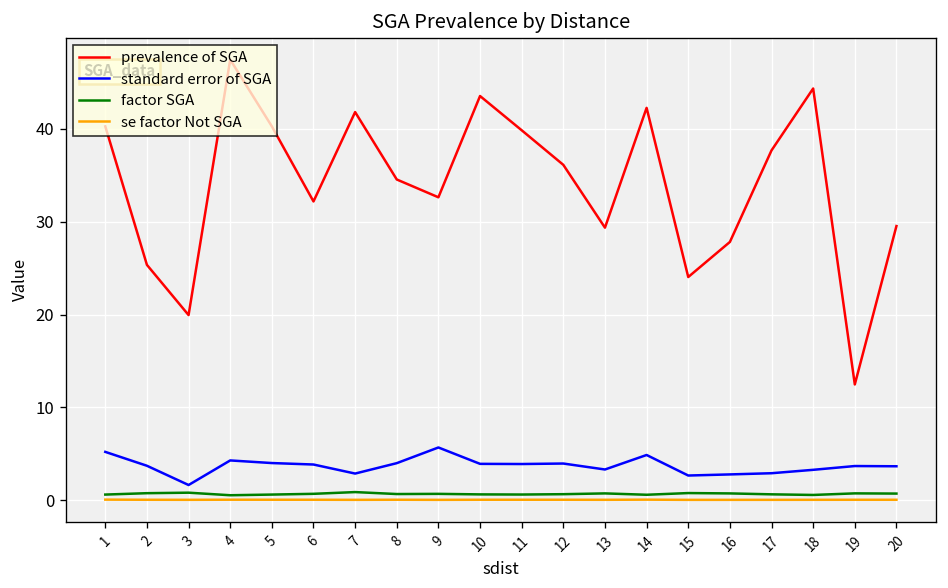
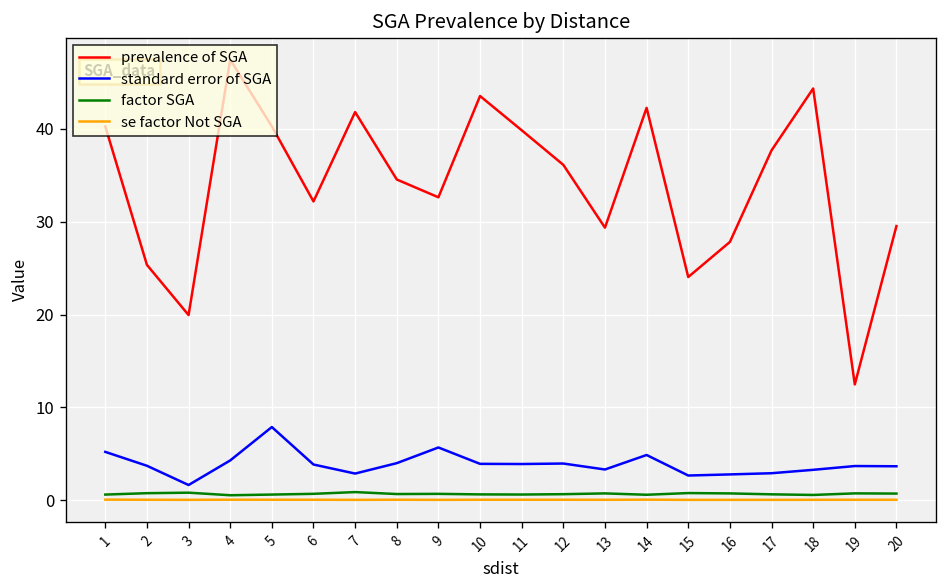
standard error of SGA, 5: 4 -> 8
